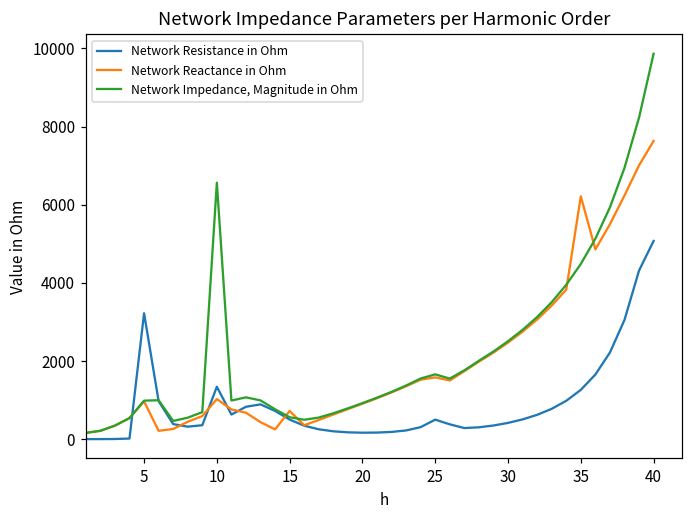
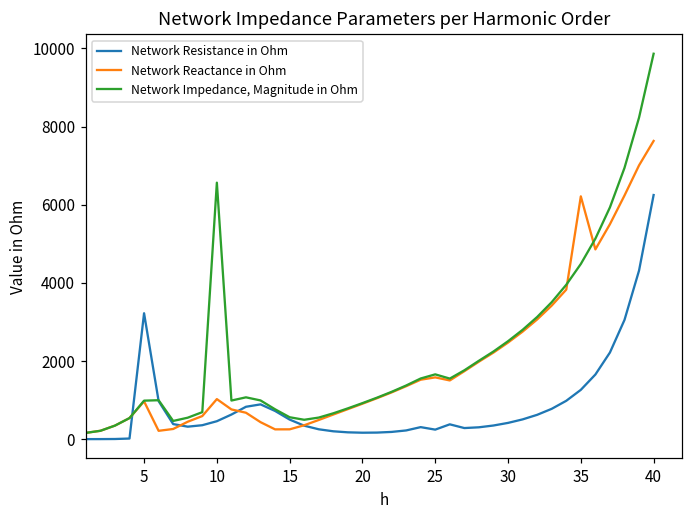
Network Resistance in Ohm, 10: 1300 -> 500
Network Reactance in Ohm, 15: 700 -> 300
Network Resistance in Ohm, 25: 500 -> 200
Network Resistance in Ohm, 40: 5100 -> 6200
